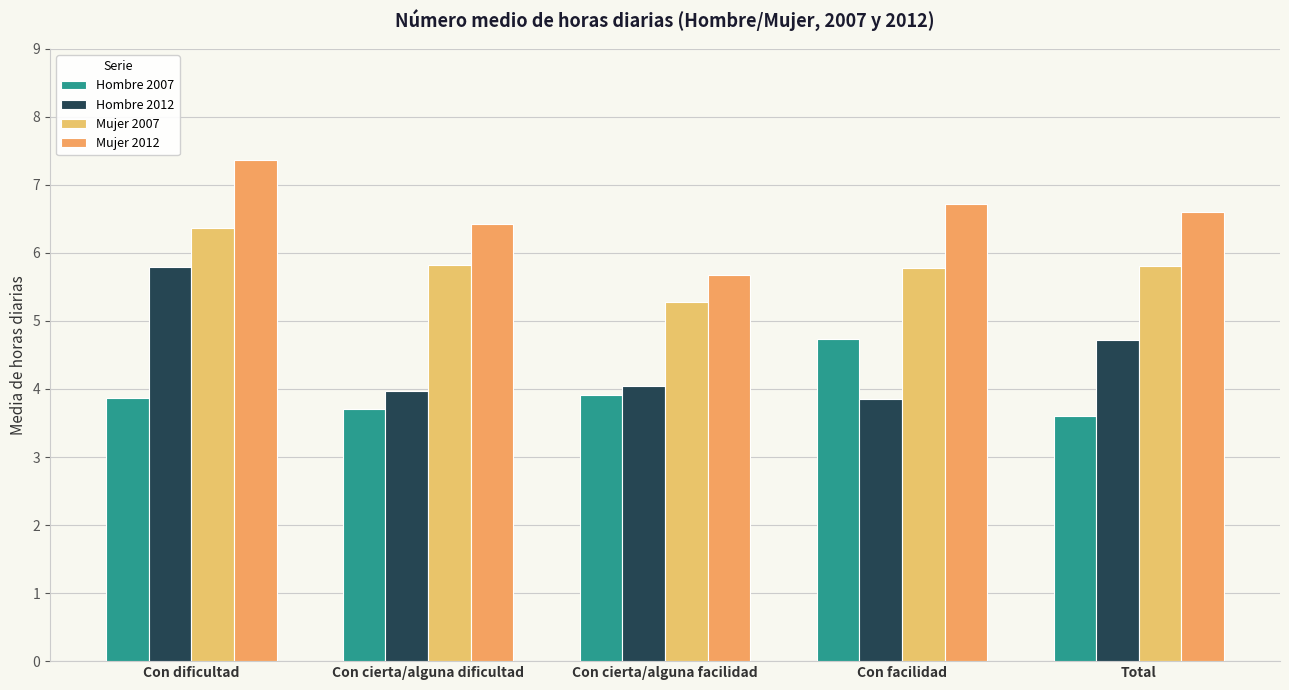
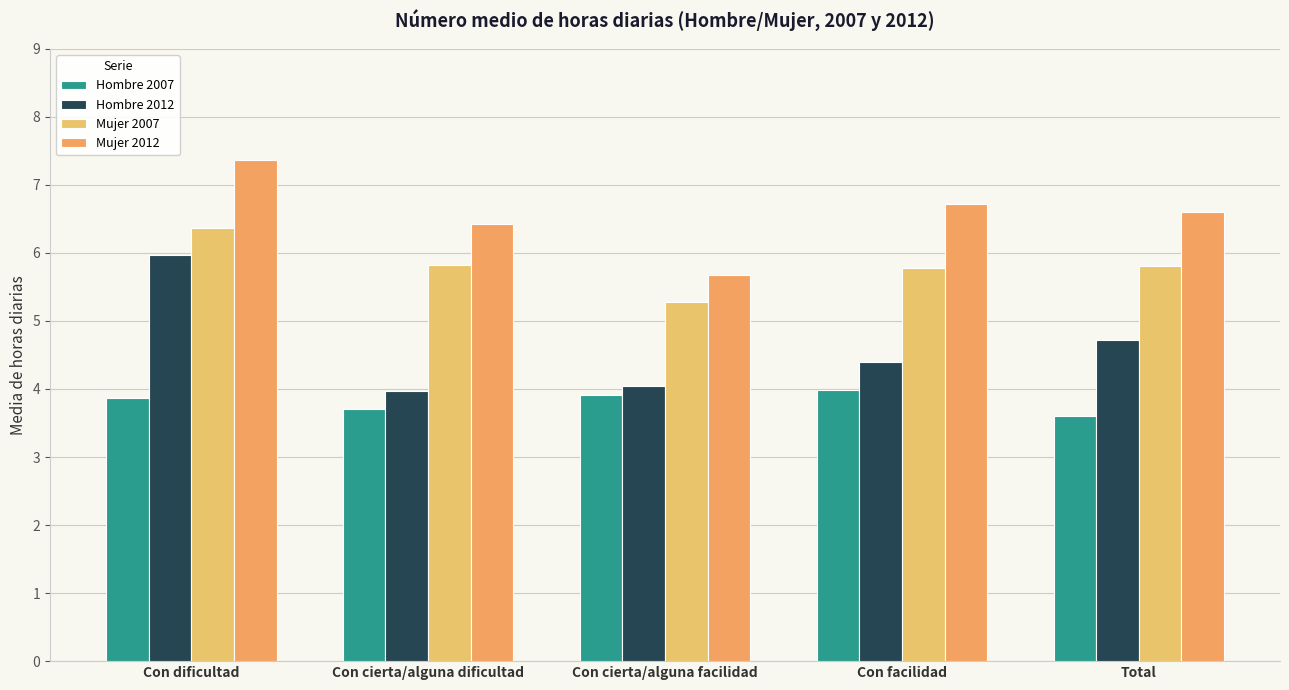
Hombre 2012, Con dificultad: 5.8 -> 6.0
Hombre 2007, Con facilidad: 4.7 -> 4.0
Hombre 2012, Con facilidad: 3.8 -> 4.4
